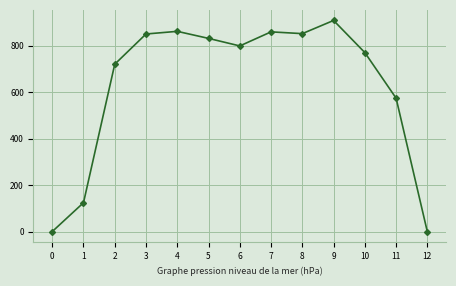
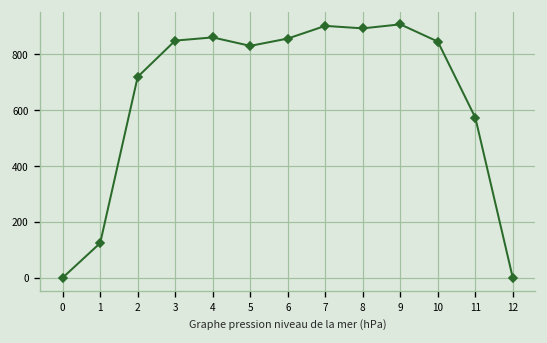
6: 800 -> 860
7: 860 -> 900
8: 850 -> 890
10: 770 -> 850
